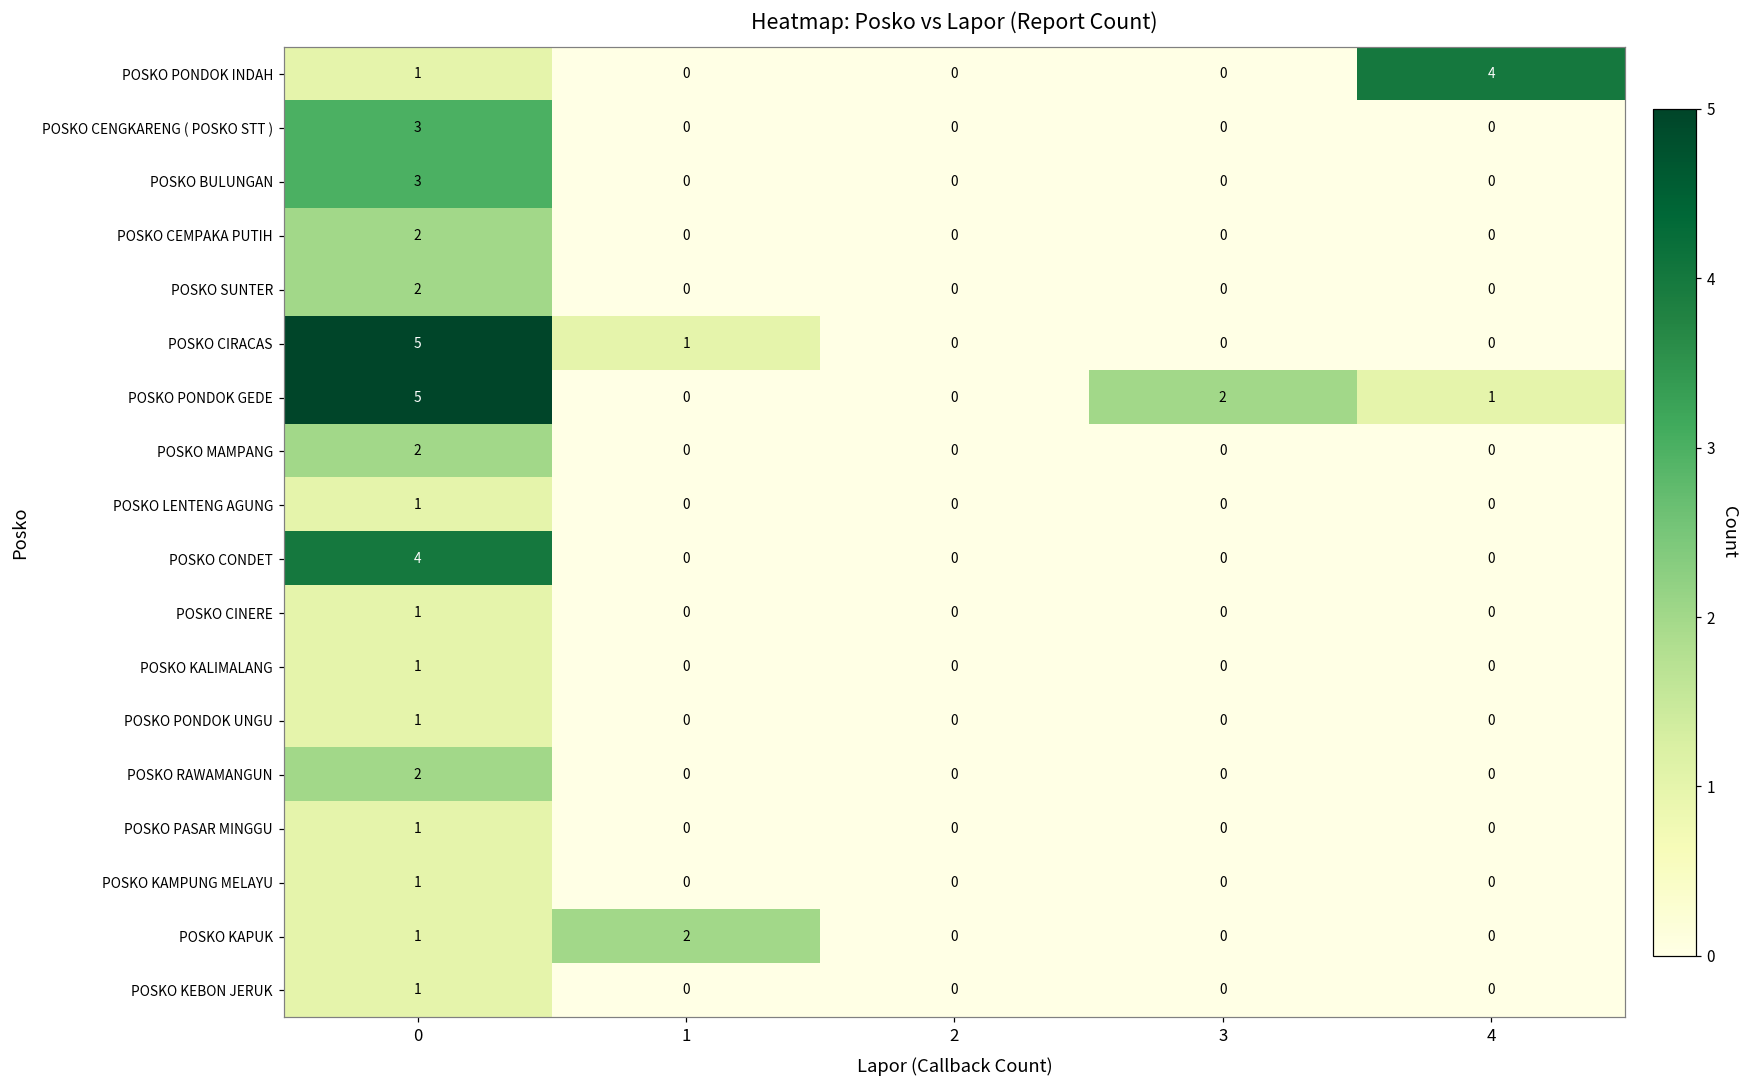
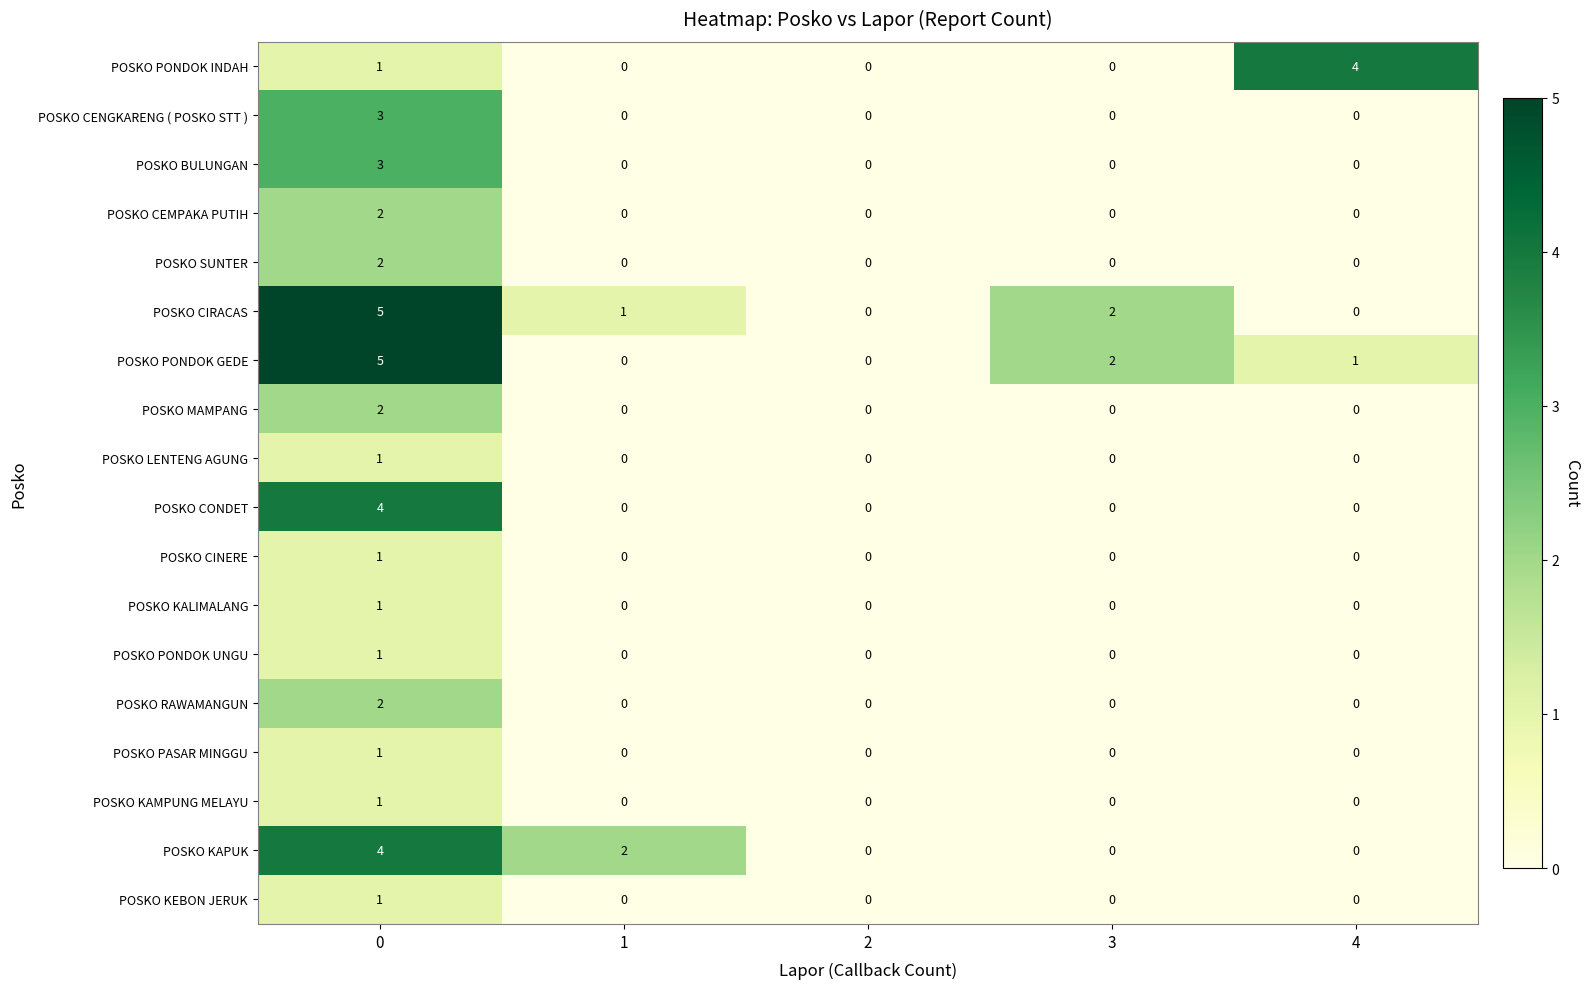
POSKO CIRACAS, 3: 0 -> 2
POSKO KAPUK, 0: 1 -> 4
